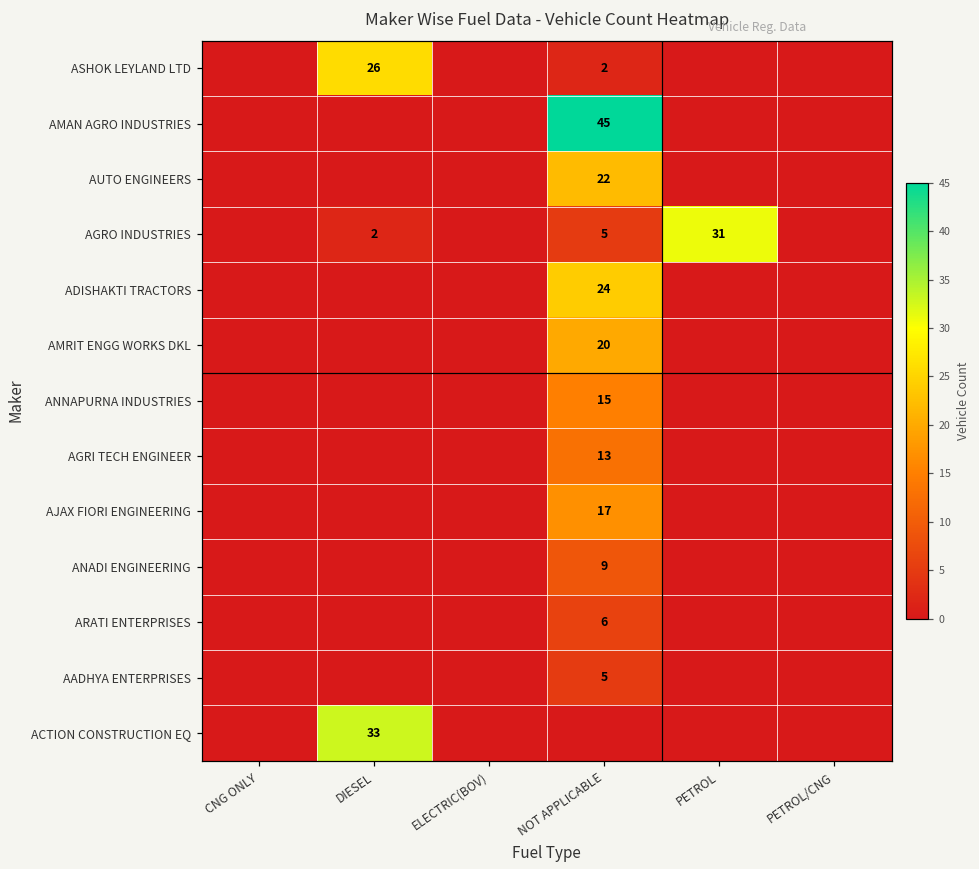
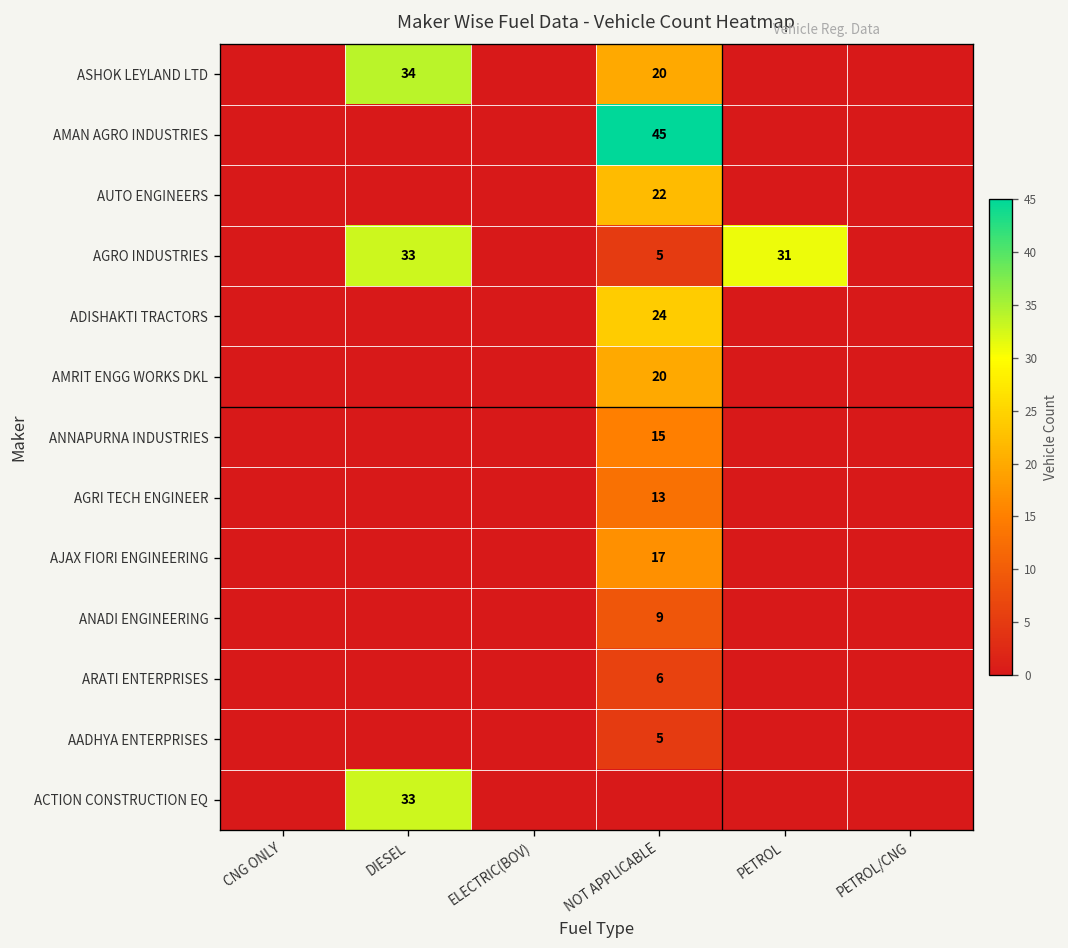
ASHOK LEYLAND LTD, DIESEL: 26 -> 34
ASHOK LEYLAND LTD, NOT APPLICABLE: 2 -> 20
AGRO INDUSTRIES, DIESEL: 2 -> 33
